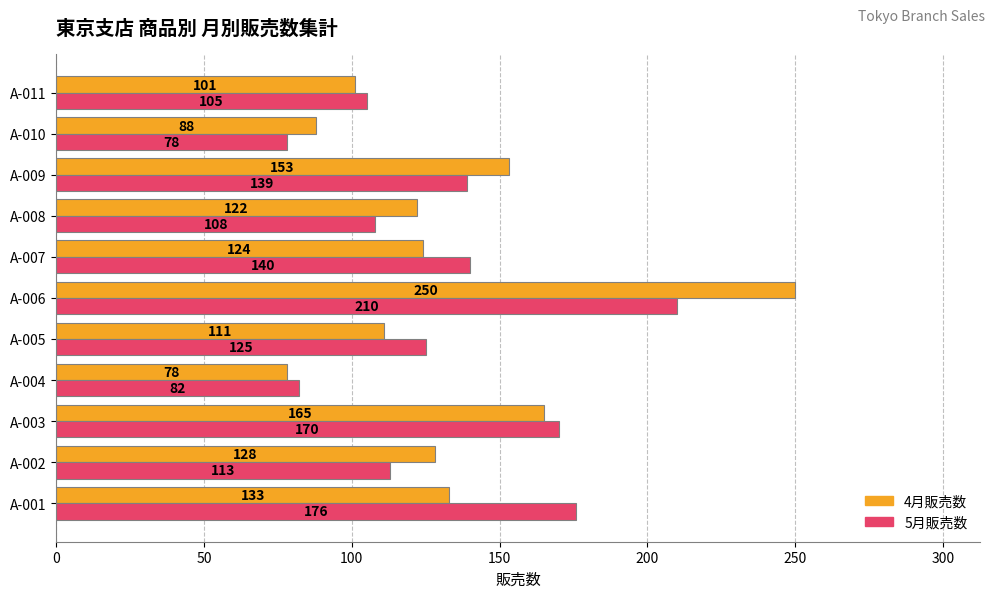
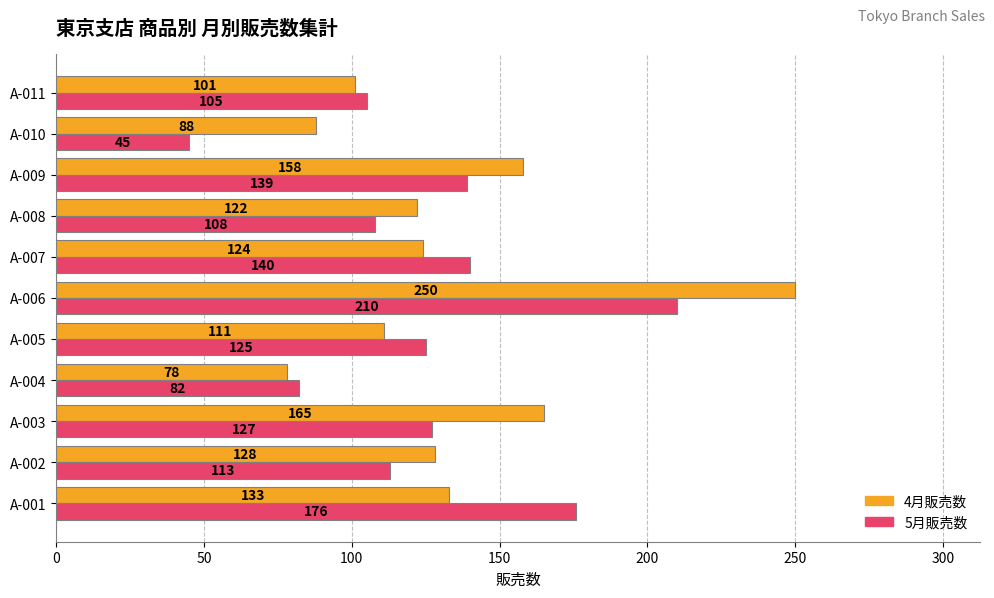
5月販売数, A-010: 78 -> 45
4月販売数, A-009: 153 -> 158
5月販売数, A-003: 170 -> 127
